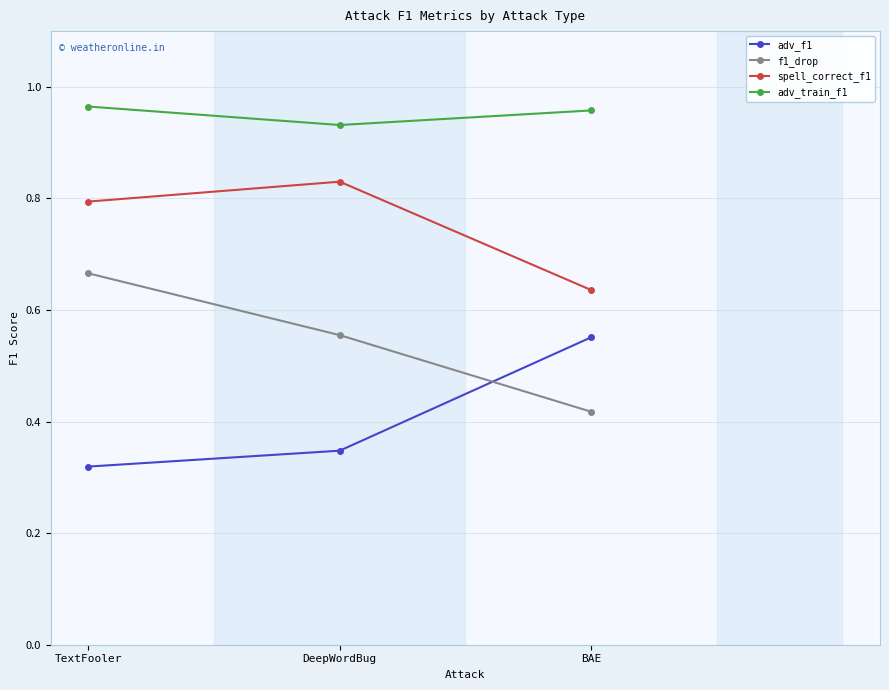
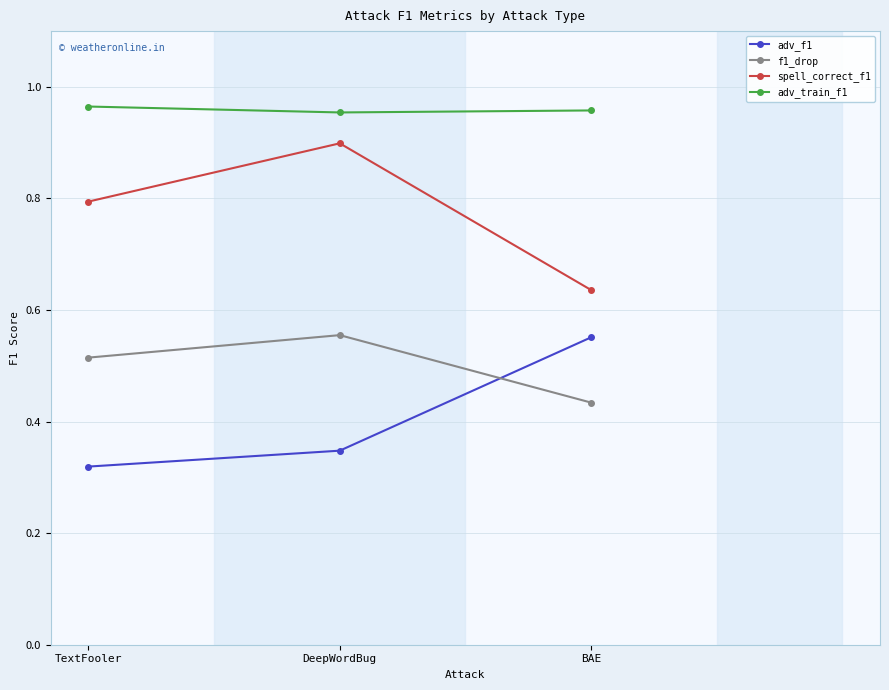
f1_drop, TextFooler: 0.67 -> 0.51
spell_correct_f1, DeepWordBug: 0.83 -> 0.90
adv_train_f1, DeepWordBug: 0.93 -> 0.95
f1_drop, BAE: 0.42 -> 0.43
